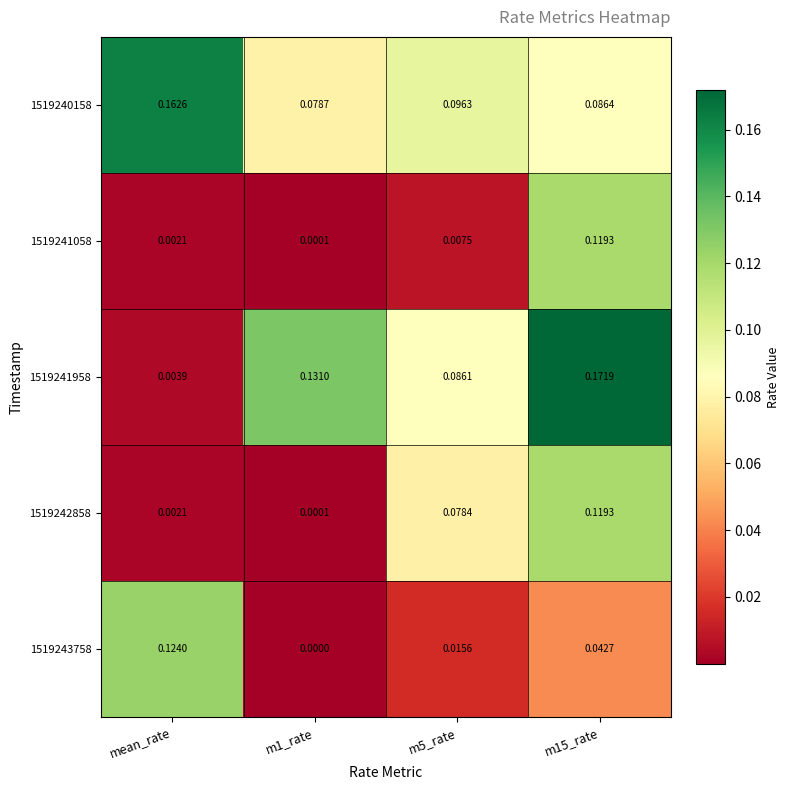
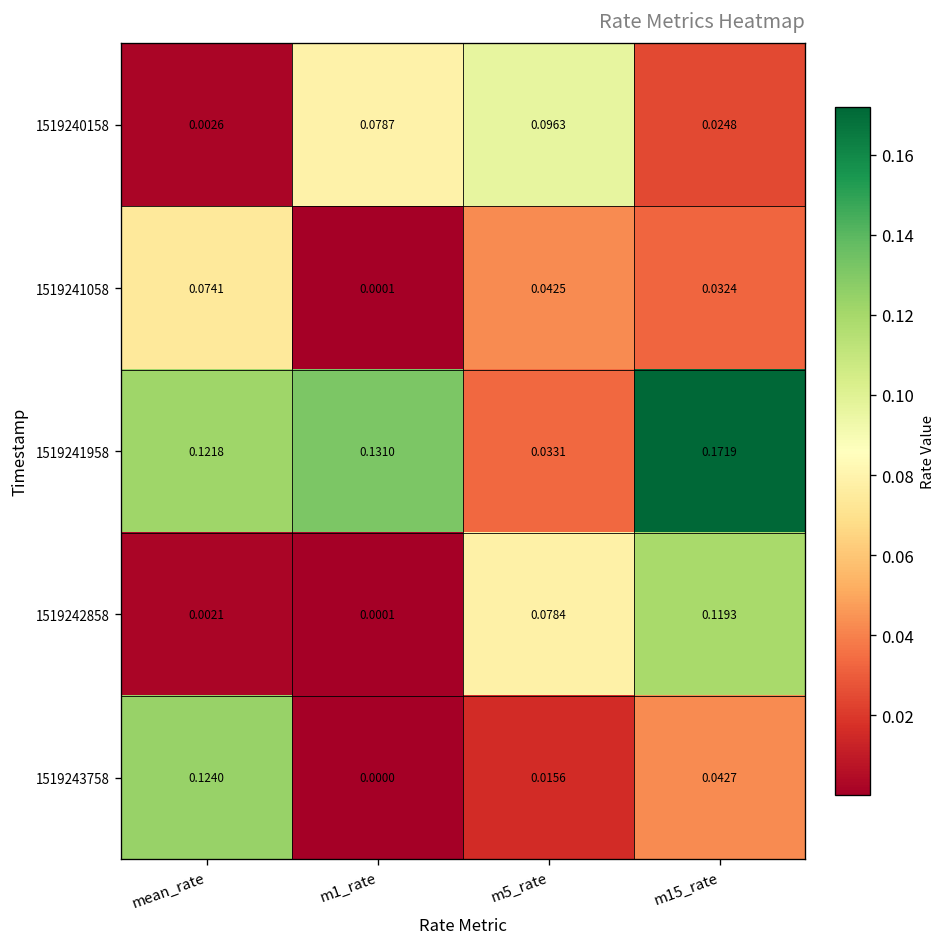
1519240158, mean_rate: 0.1626 -> 0.0026
1519240158, m15_rate: 0.0864 -> 0.0248
1519241058, mean_rate: 0.0021 -> 0.0741
1519241058, m5_rate: 0.0075 -> 0.0425
1519241058, m15_rate: 0.1193 -> 0.0324
1519241958, mean_rate: 0.0039 -> 0.1218
1519241958, m5_rate: 0.0861 -> 0.0331
